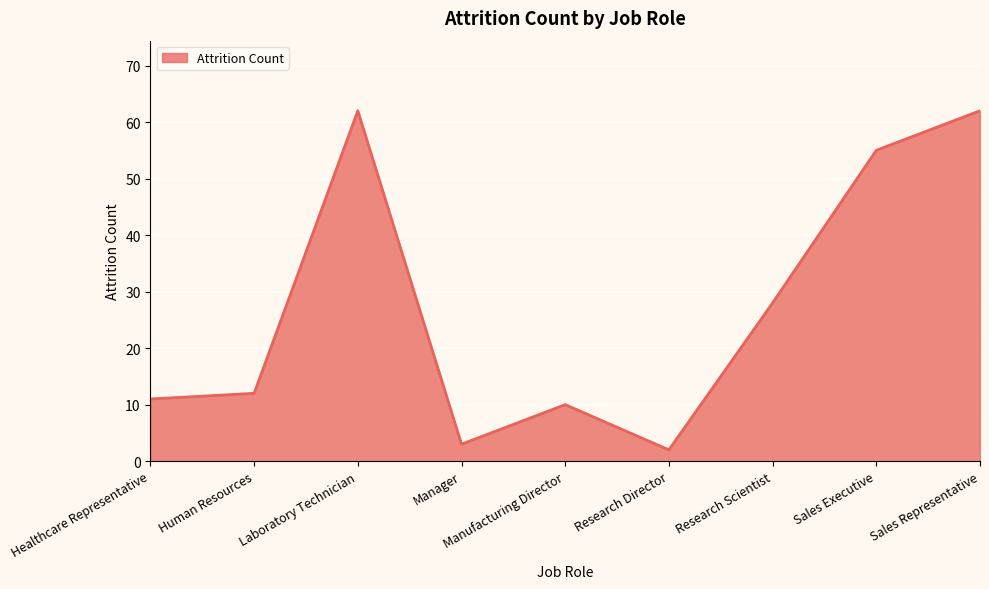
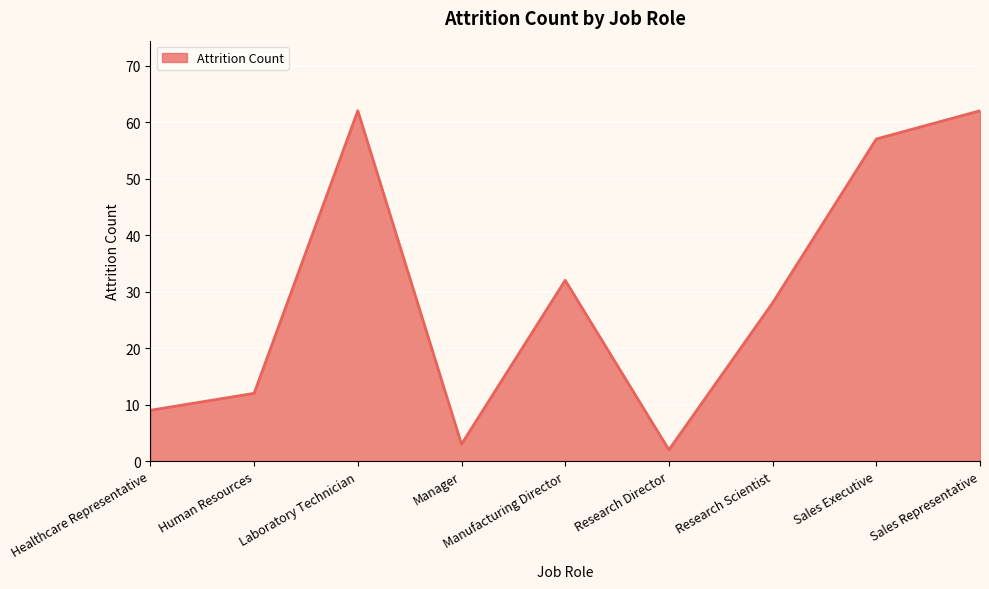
Healthcare Representative: 11 -> 9
Manufacturing Director: 10 -> 32
Sales Executive: 55 -> 57
